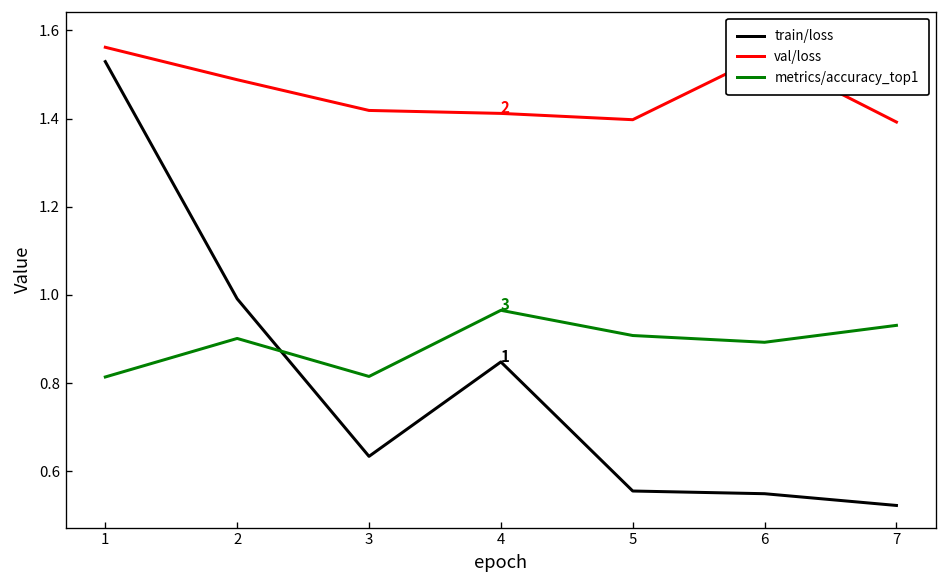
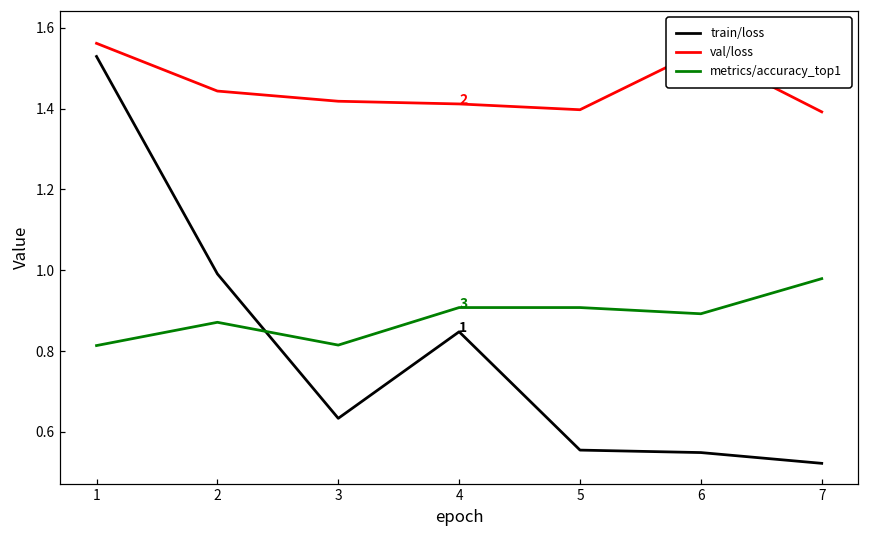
val/loss, 2: 1.49 -> 1.44
metrics/accuracy_top1, 2: 0.90 -> 0.87
metrics/accuracy_top1, 4: 0.97 -> 0.91
metrics/accuracy_top1, 7: 0.93 -> 0.98
